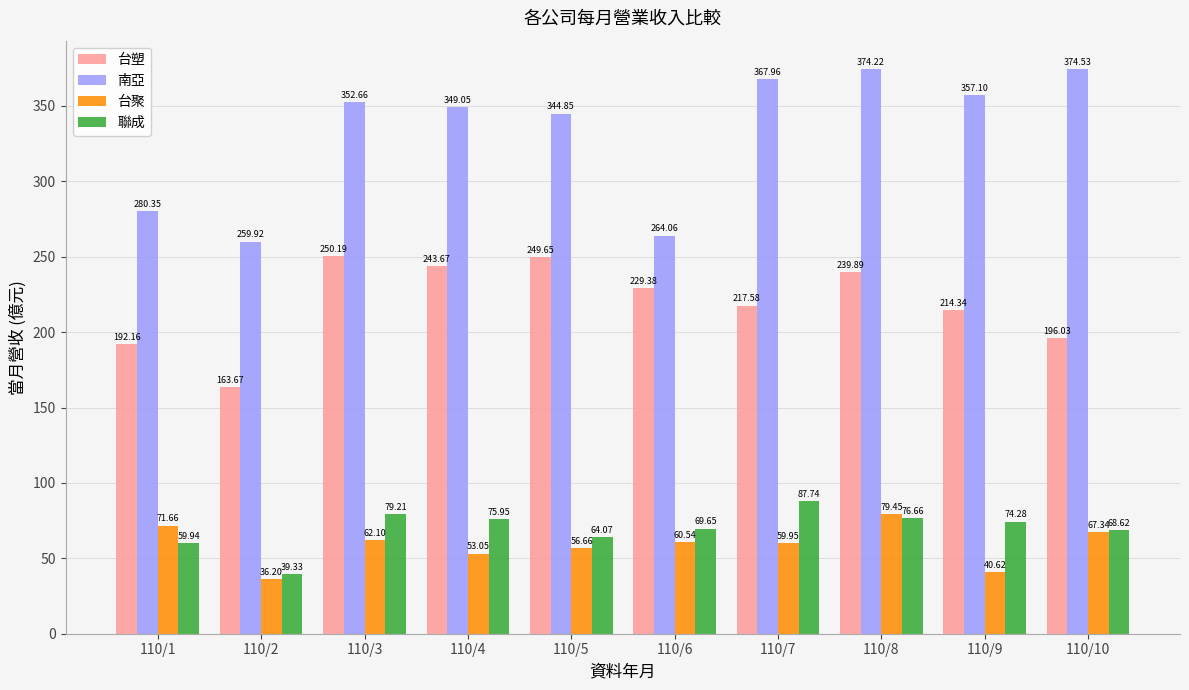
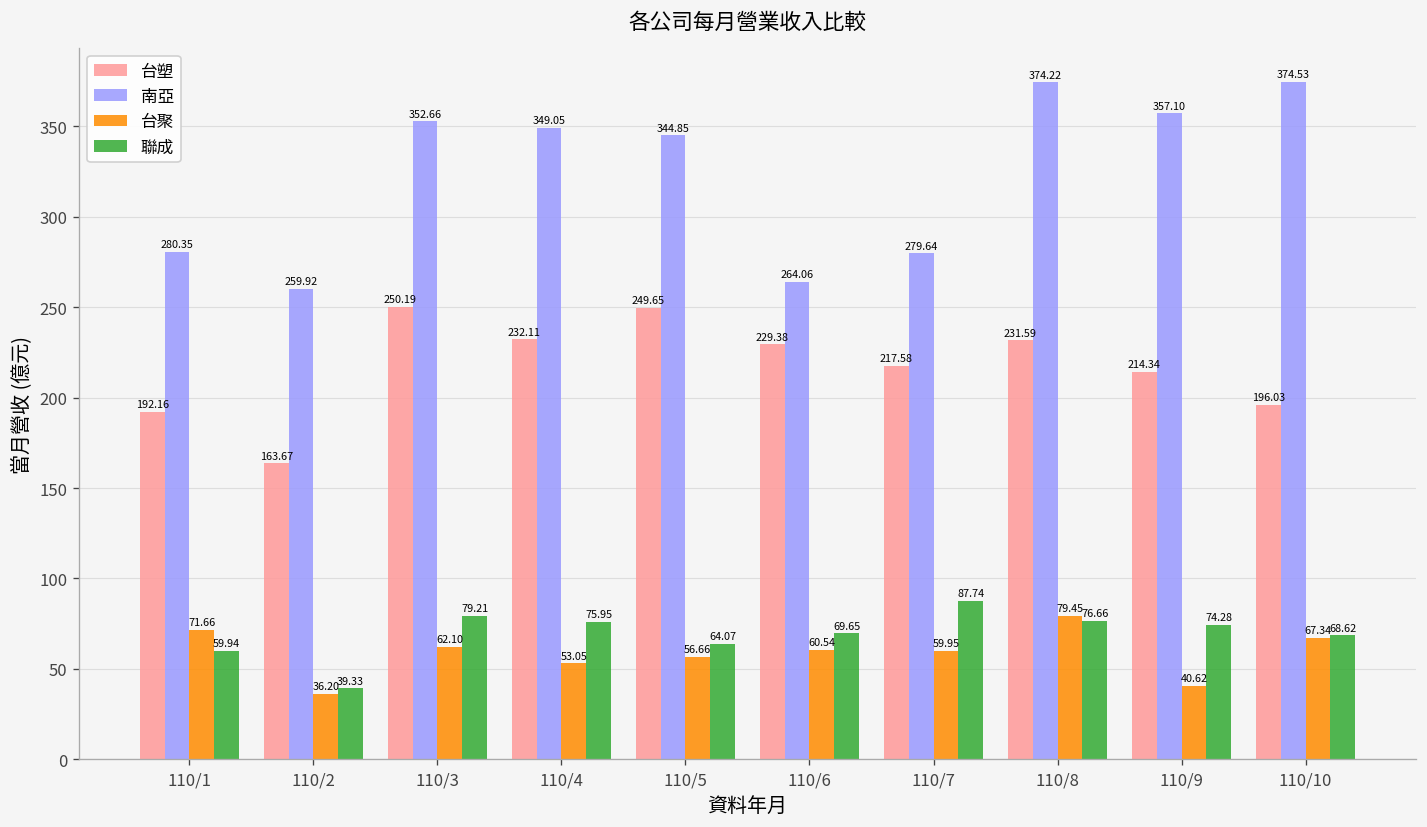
台塑, 110/4: 243.67 -> 232.11
南亞, 110/7: 367.96 -> 279.64
台塑, 110/8: 239.89 -> 231.59
